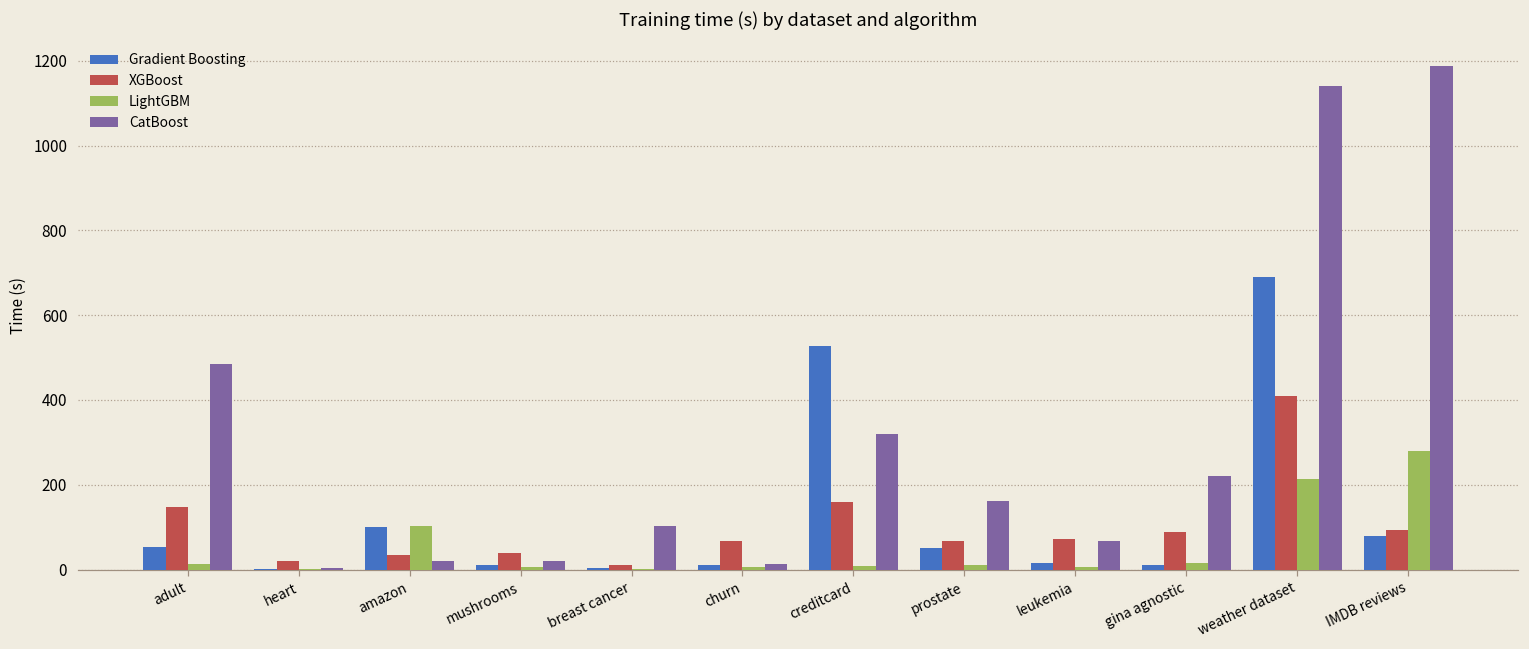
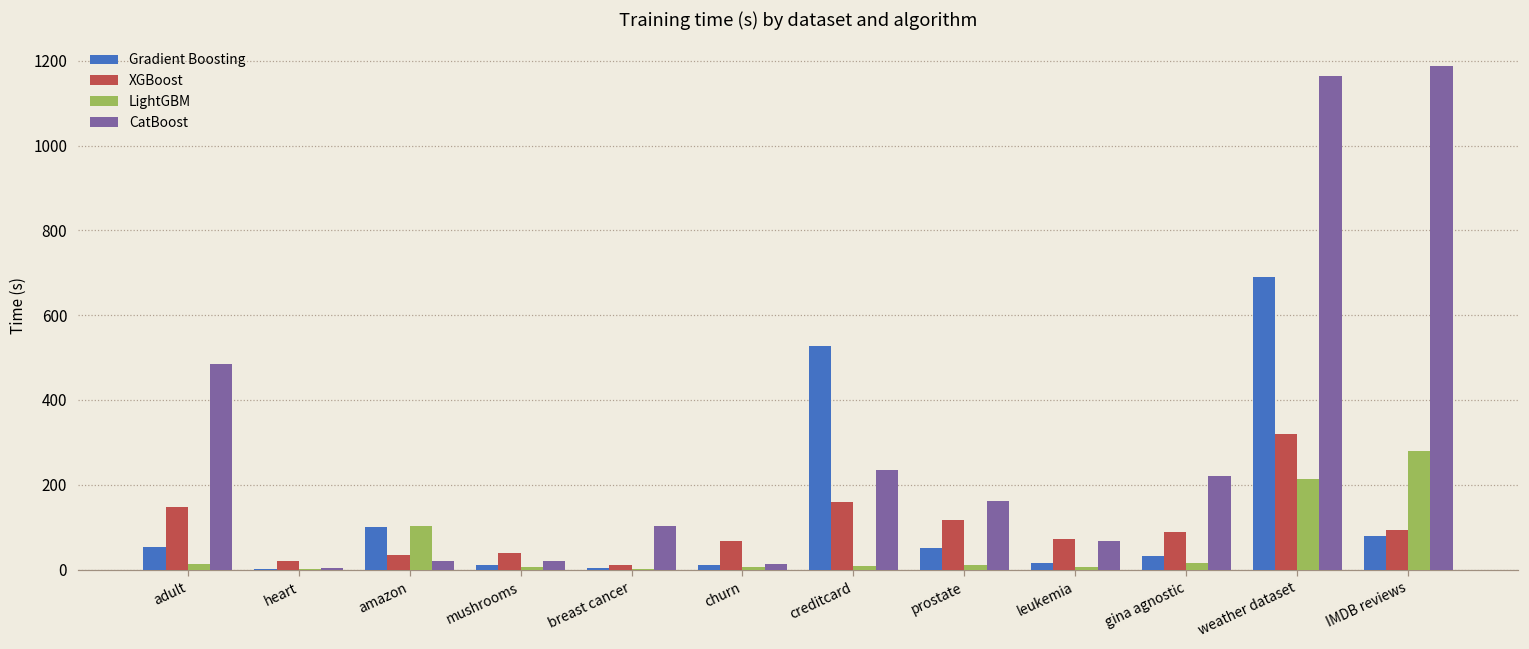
CatBoost, creditcard: 320 -> 230
XGBoost, prostate: 70 -> 120
Gradient Boosting, gina agnostic: 10 -> 30
XGBoost, weather dataset: 410 -> 320
CatBoost, weather dataset: 1140 -> 1160
